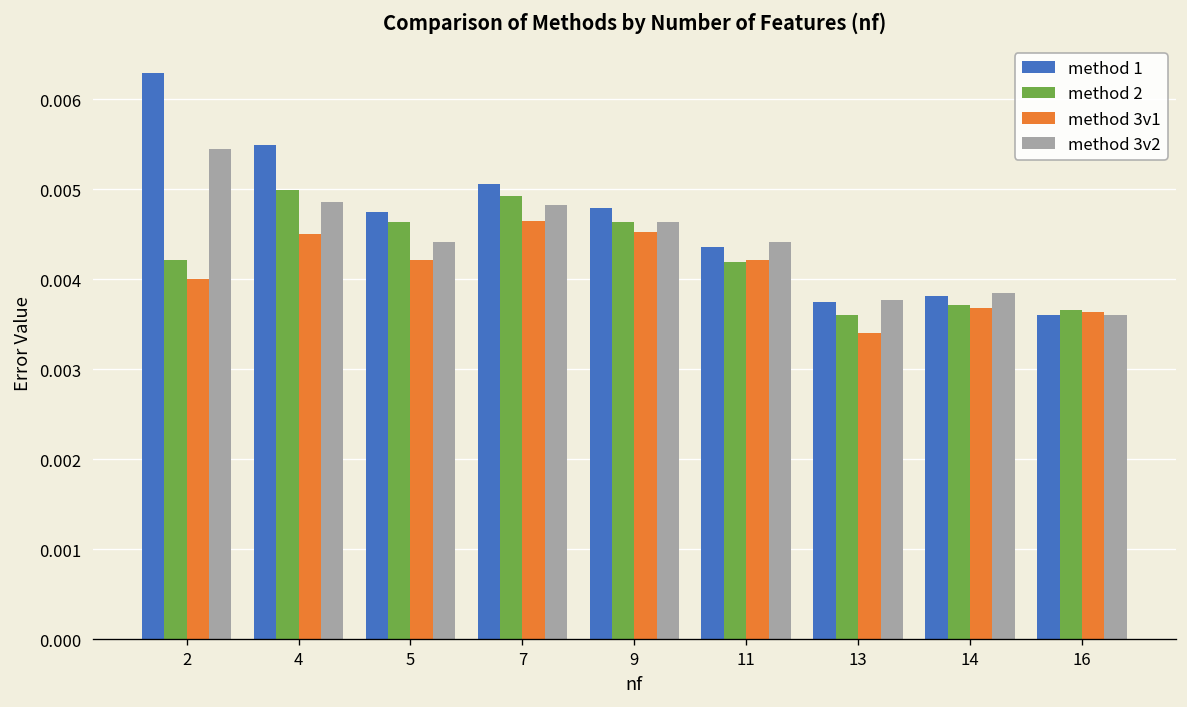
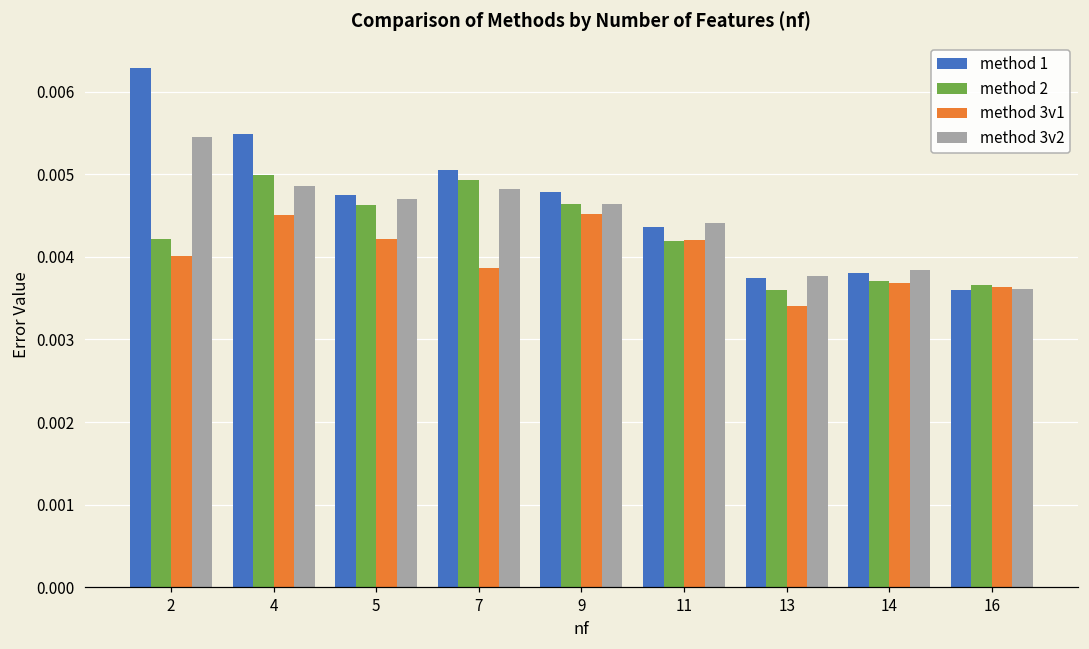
method 3v2, 5: 0.0044 -> 0.0047
method 3v1, 7: 0.0046 -> 0.0039
